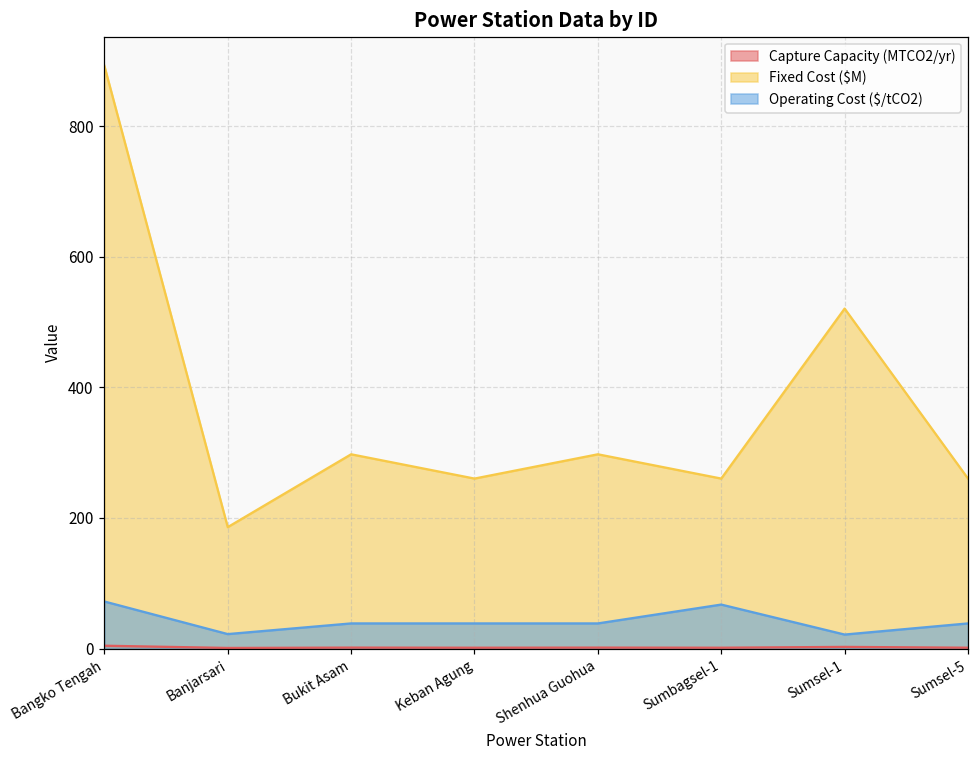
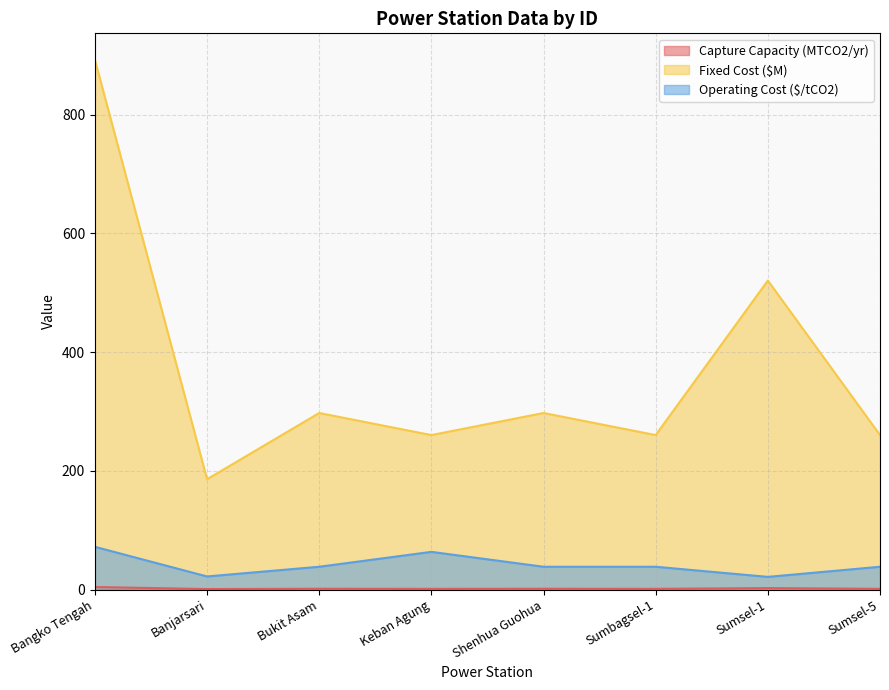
Operating Cost ($/tCO2), Keban Agung: 40 -> 60
Operating Cost ($/tCO2), Sumbagsel-1: 70 -> 40
